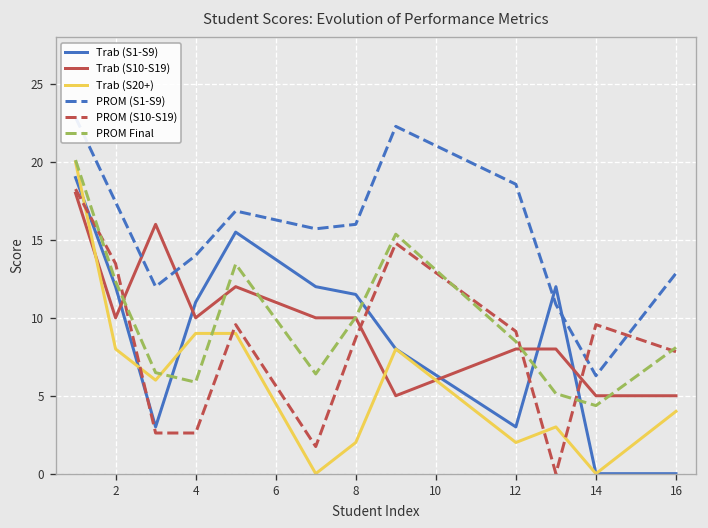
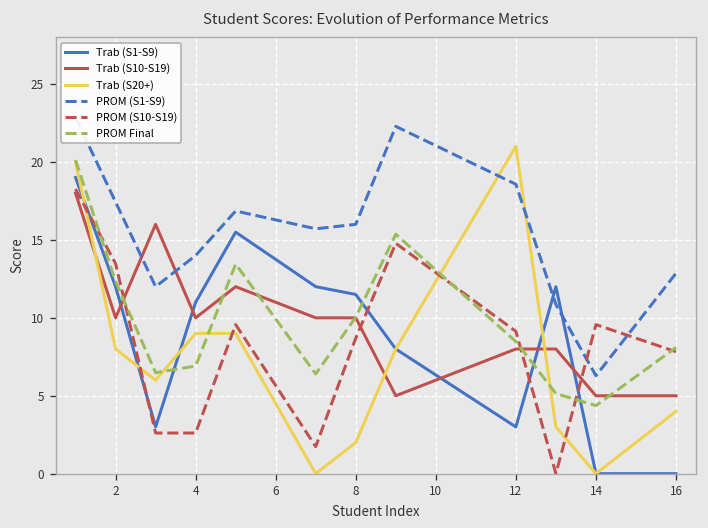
PROM Final, 4: 5.9 -> 6.9
Trab (S20+), 12: 2 -> 21
